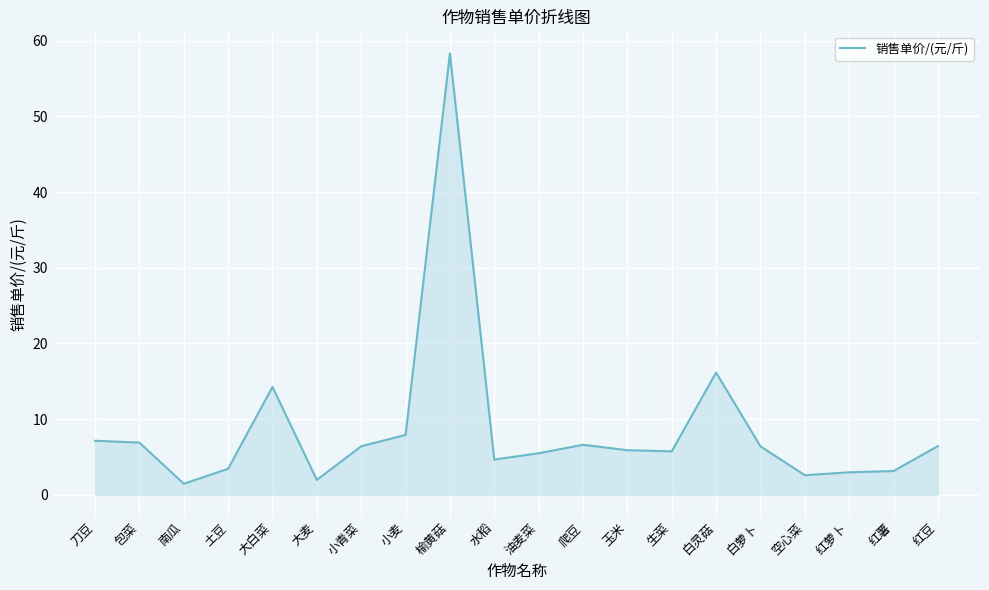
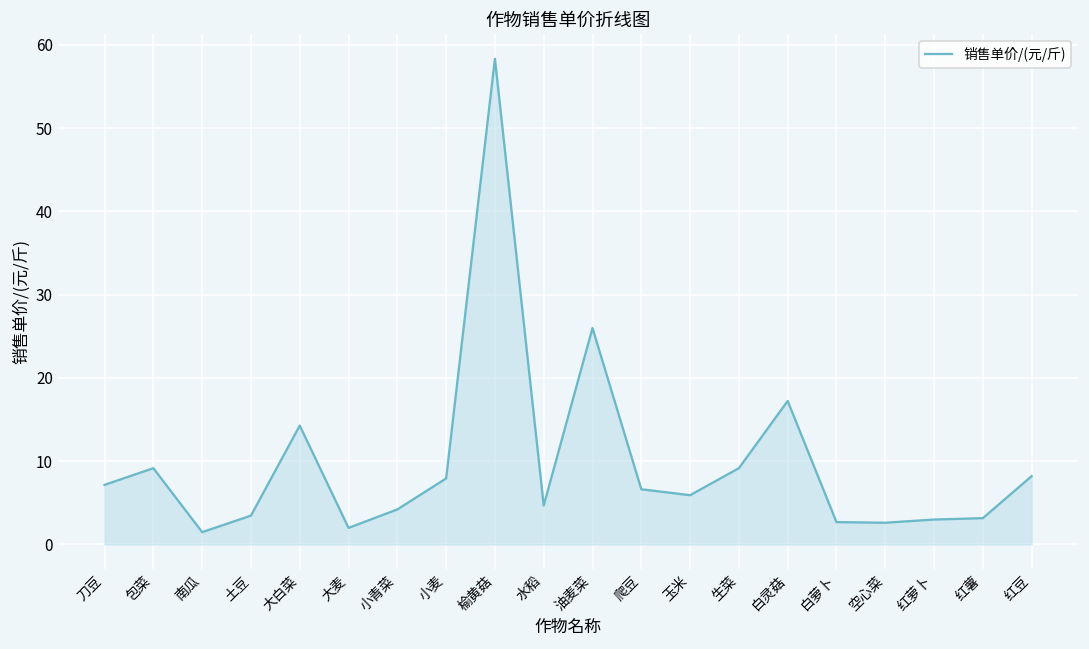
包菜: 7 -> 9
小青菜: 6 -> 4
油麦菜: 5 -> 26
生菜: 6 -> 9
白灵菇: 16 -> 17
白萝卜: 6 -> 3
红豆: 6 -> 8
